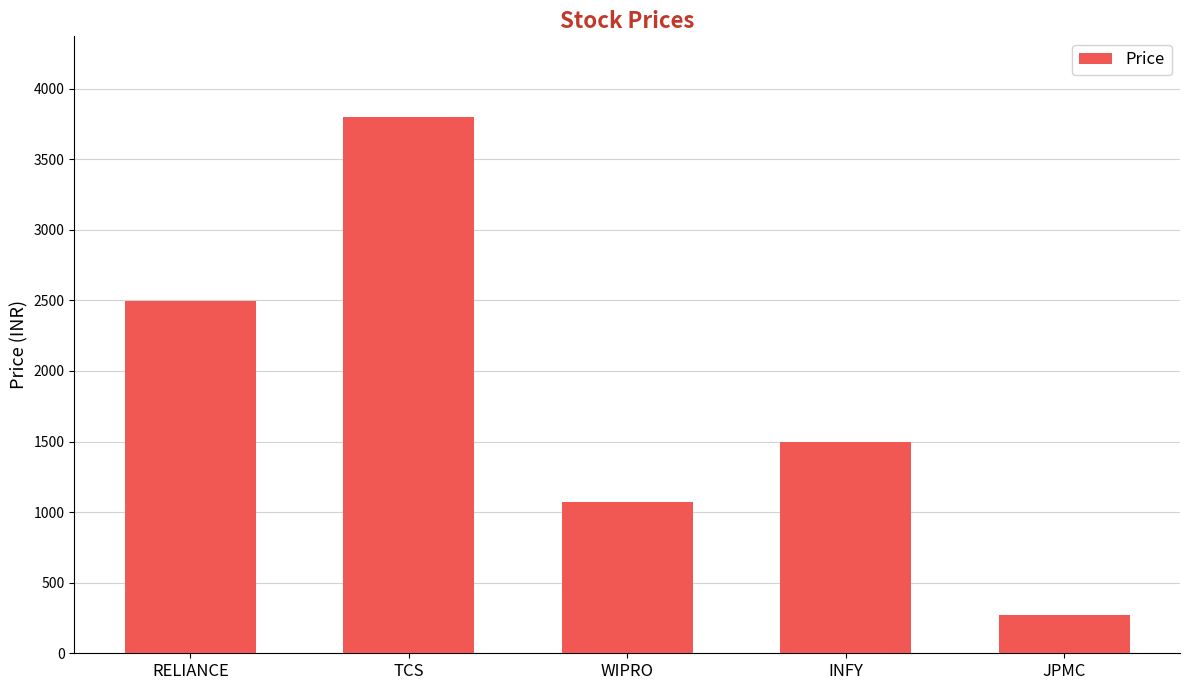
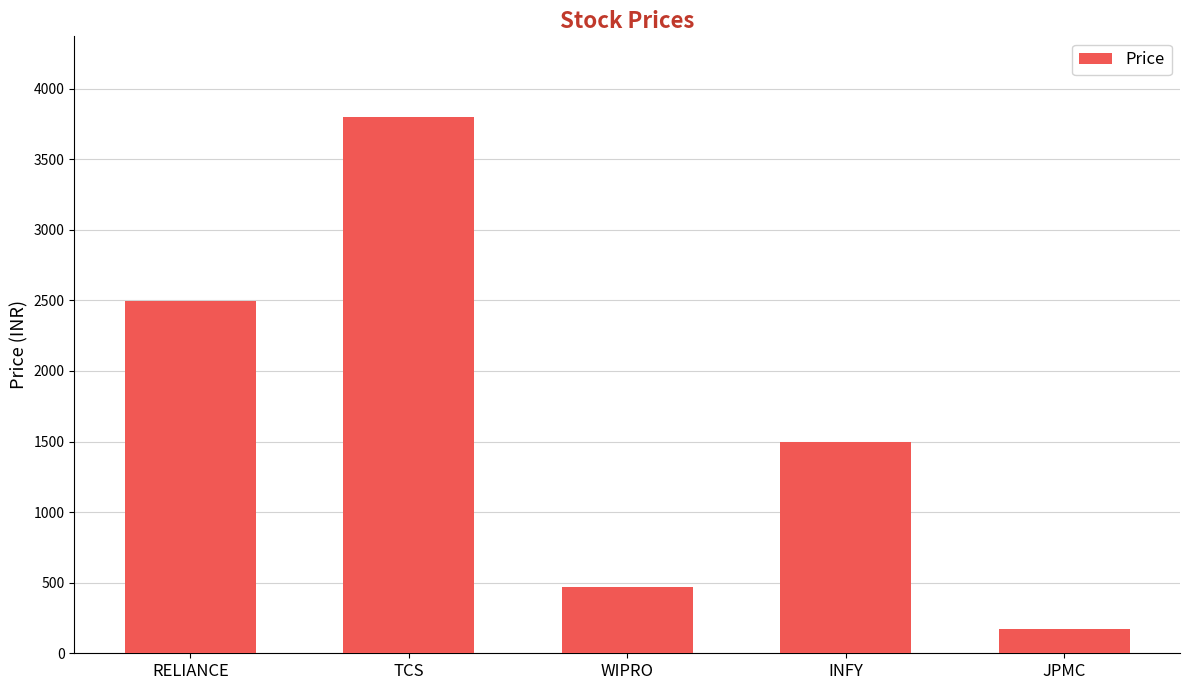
WIPRO: 1070 -> 470
JPMC: 270 -> 170
